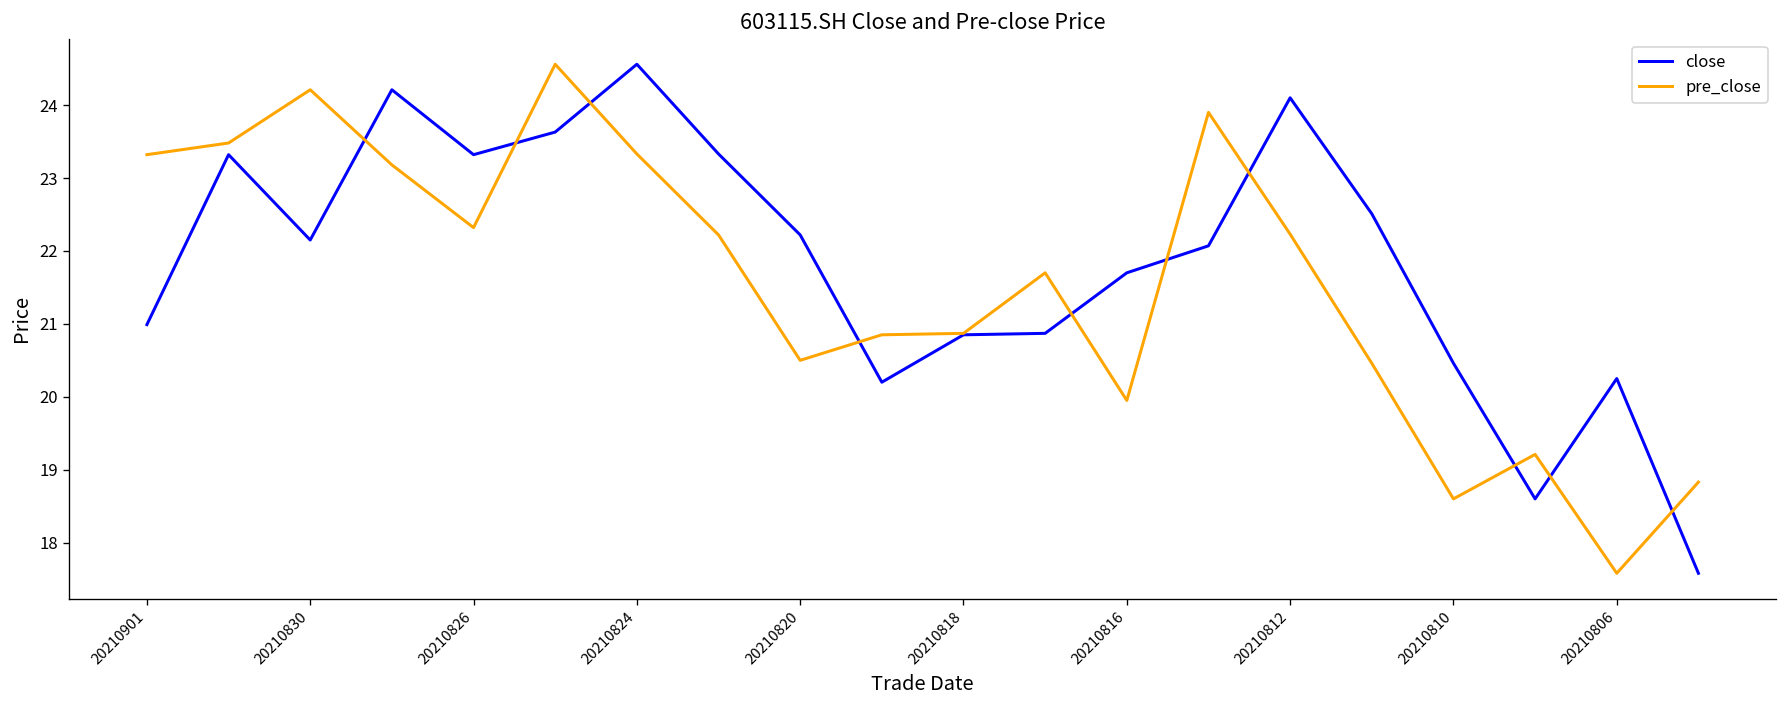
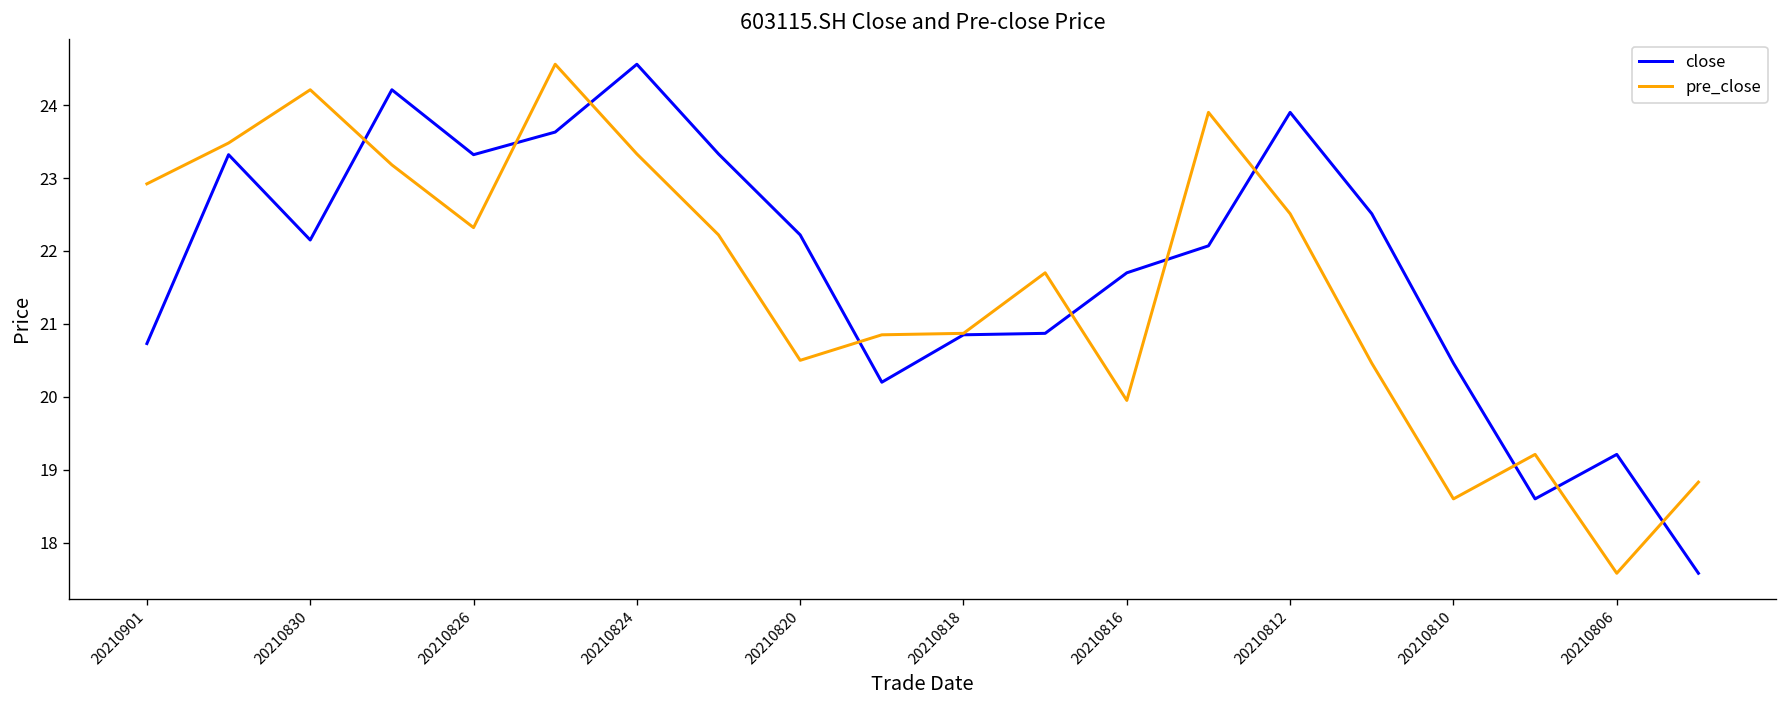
close, 20210901: 21.0 -> 20.7
pre_close, 20210901: 23.3 -> 22.9
close, 20210812: 24.1 -> 23.9
pre_close, 20210812: 22.2 -> 22.5
close, 20210806: 20.3 -> 19.2
